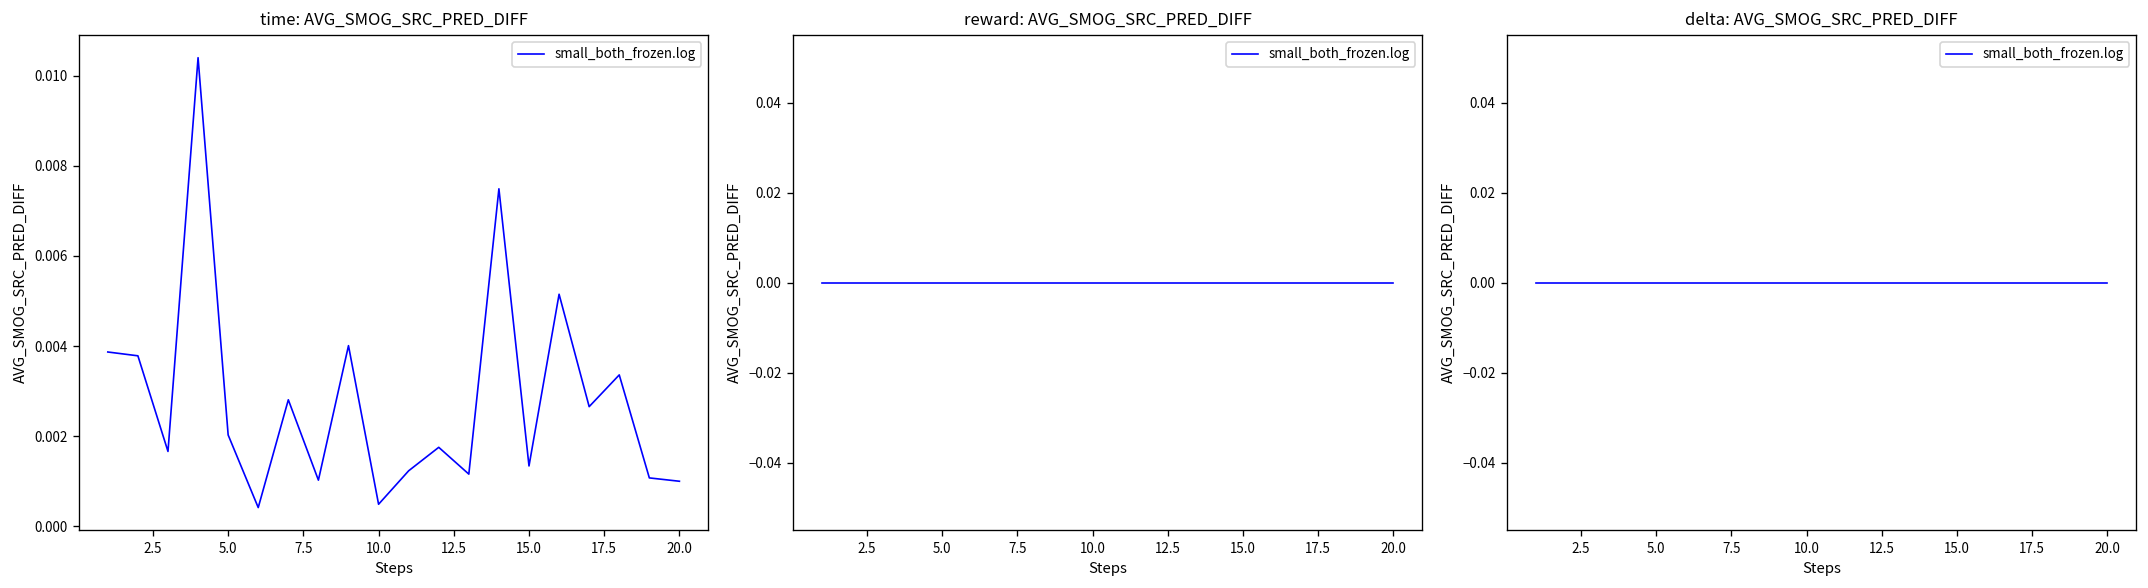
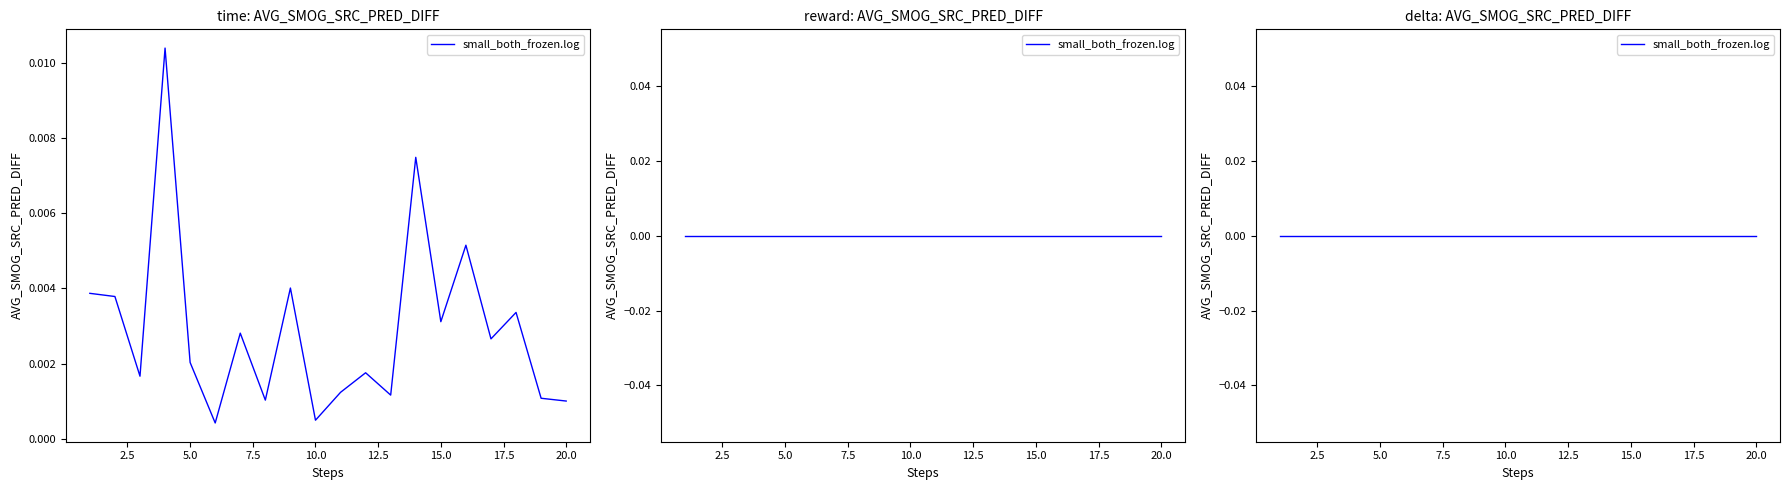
time: AVG_SMOG_SRC_PRED_DIFF, 15.0: 0.0013 -> 0.0031
